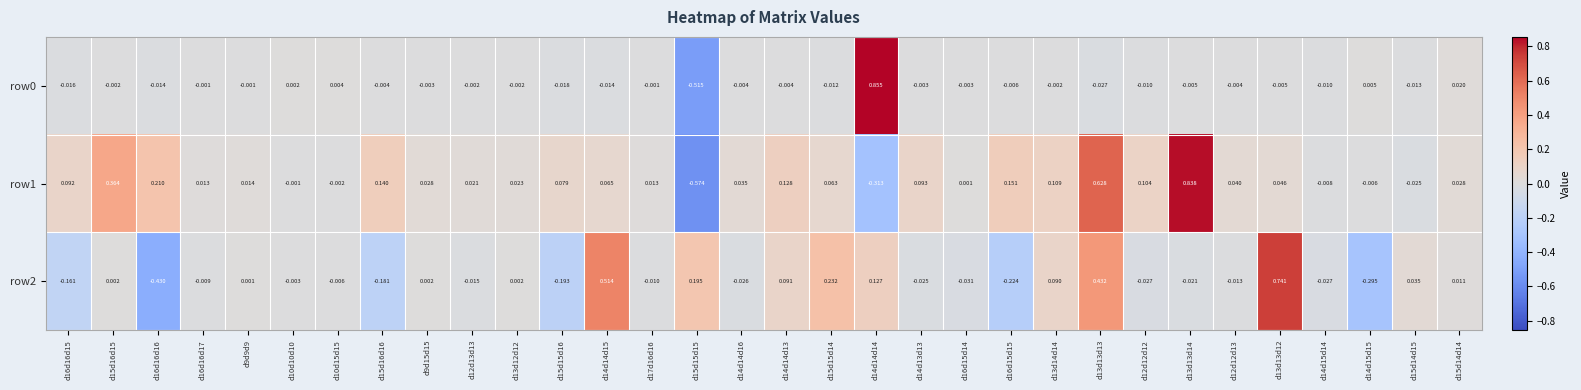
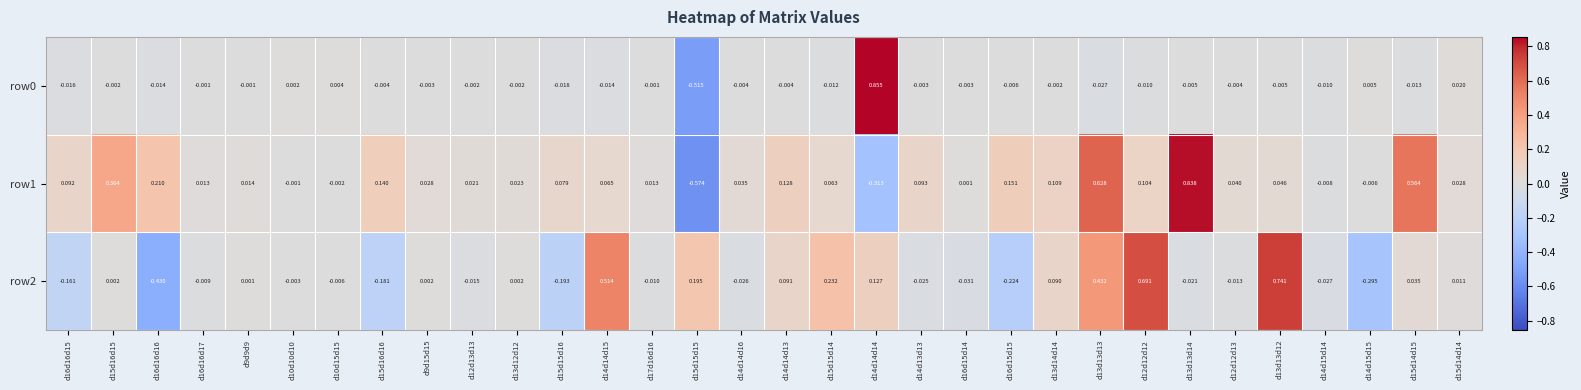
row1, d15d14d15: -0.025 -> 0.564
row2, d12d12d12: -0.027 -> 0.691
